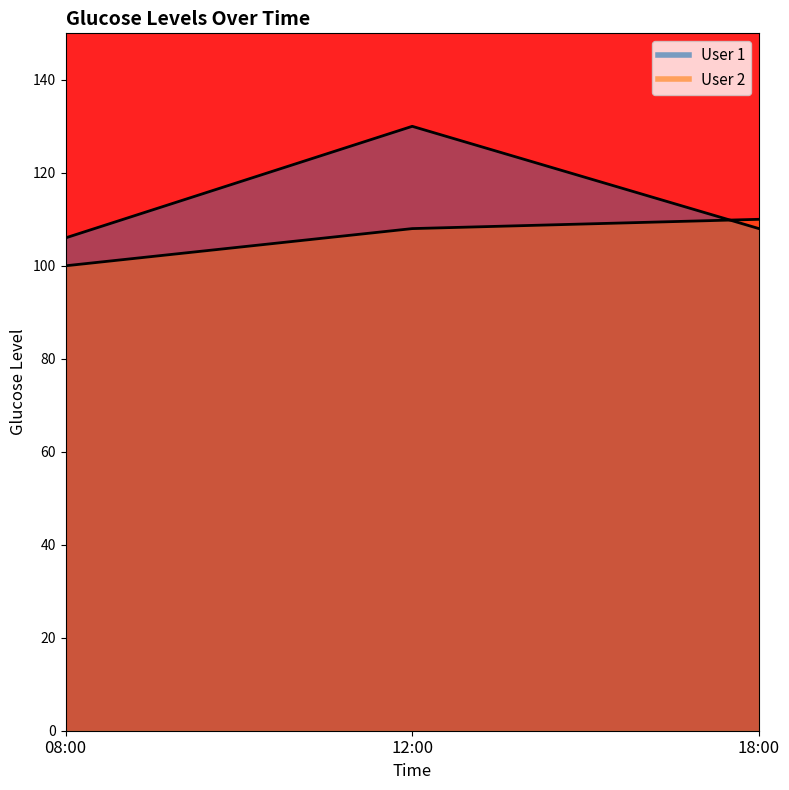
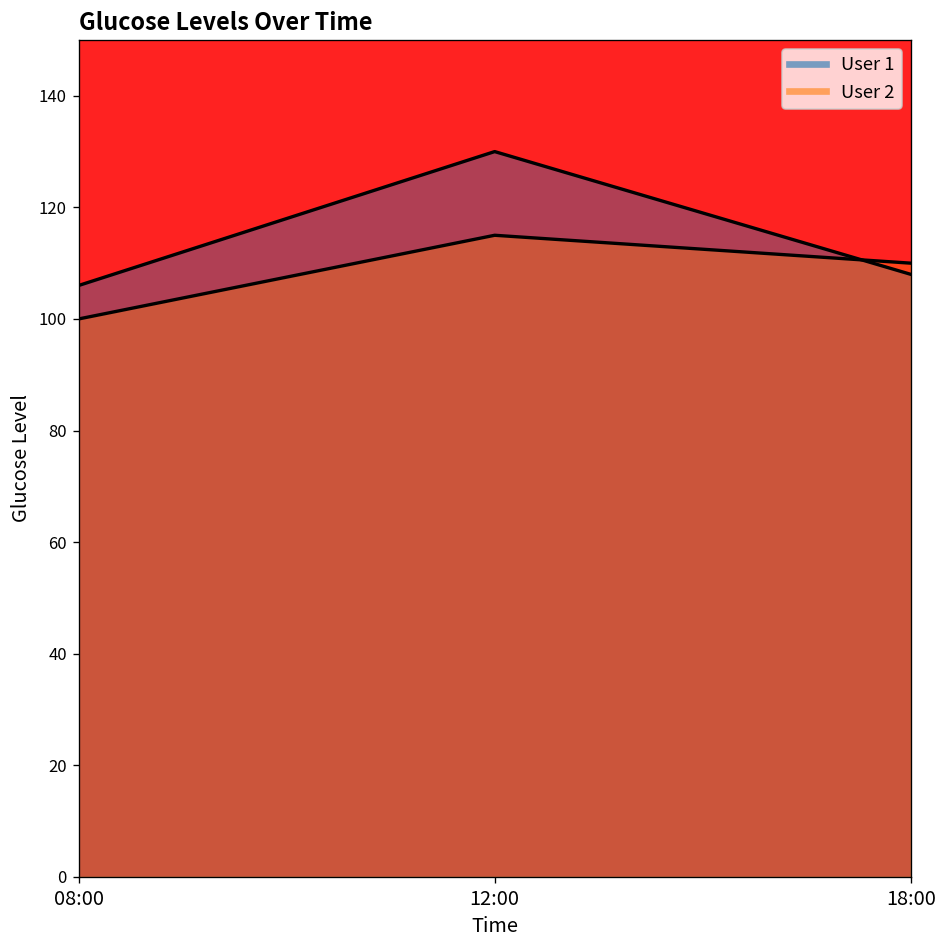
User 2, 12:00: 108 -> 115
